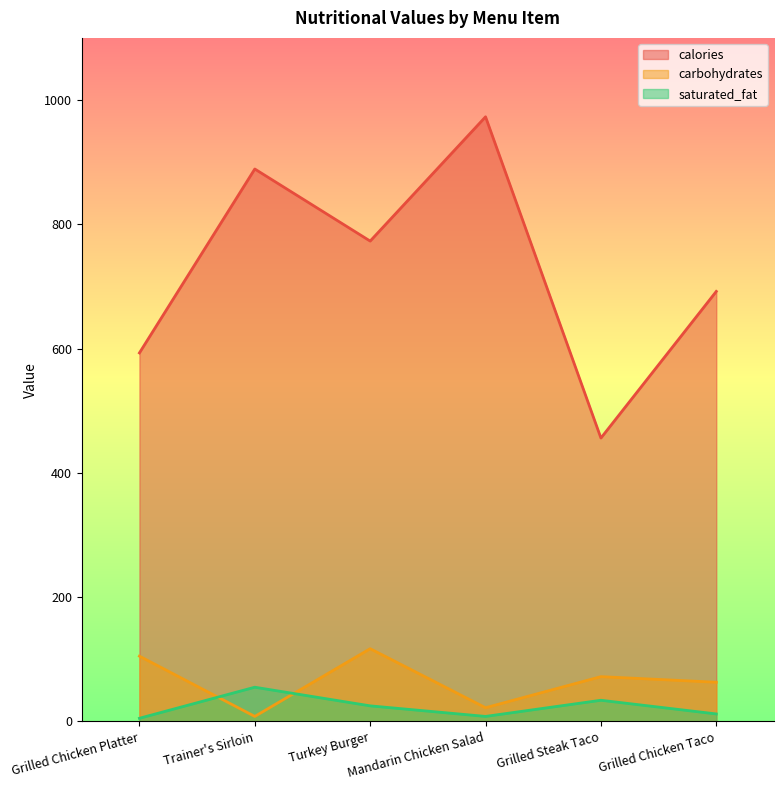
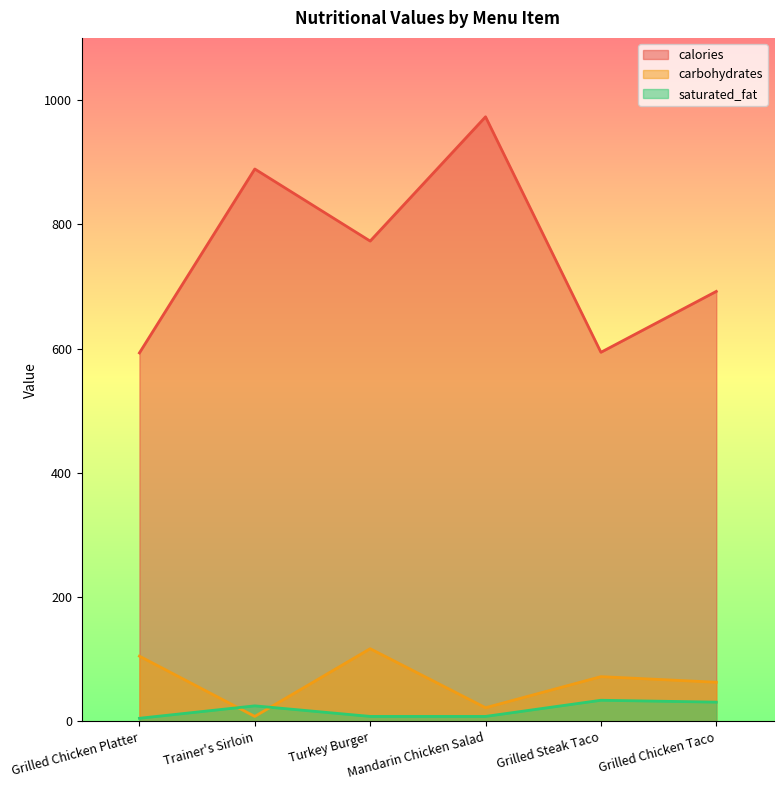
saturated_fat, Trainer's Sirloin: 60 -> 30
saturated_fat, Turkey Burger: 30 -> 10
calories, Grilled Steak Taco: 460 -> 590
saturated_fat, Grilled Chicken Taco: 10 -> 30
